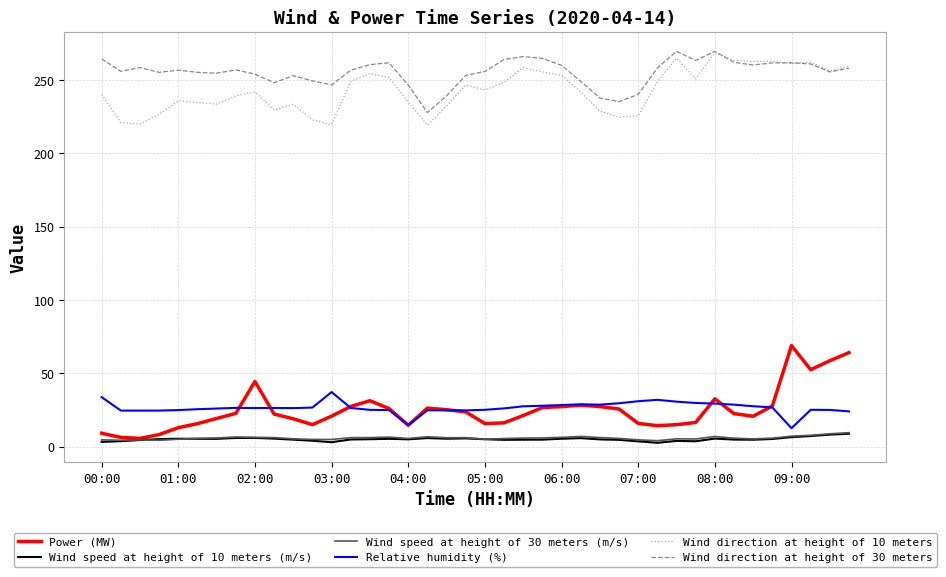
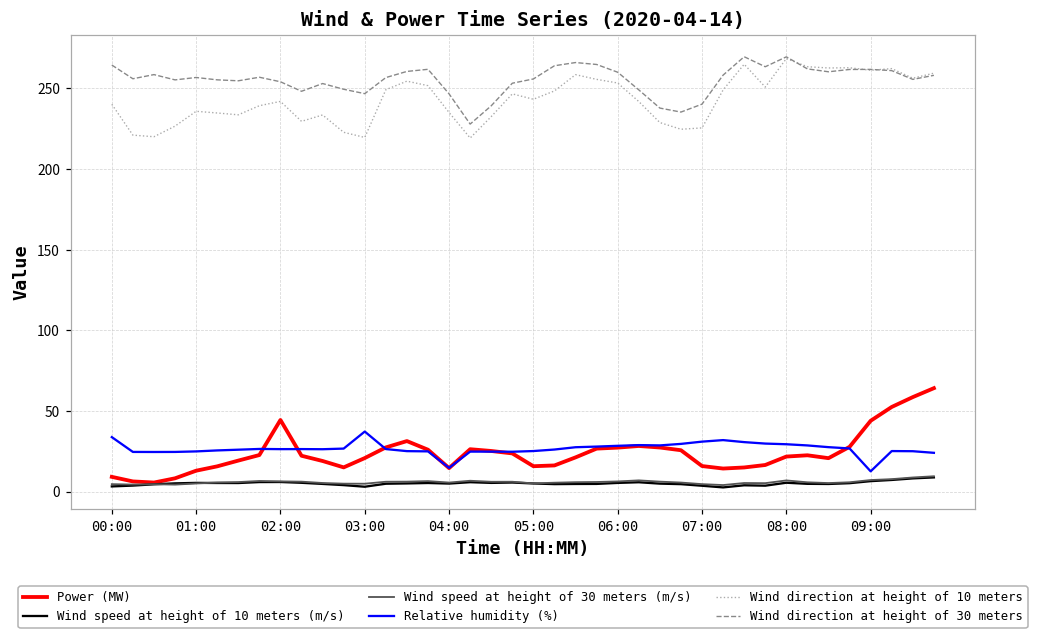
Power (MW), 08:00: 33 -> 22
Power (MW), 09:00: 69 -> 44
